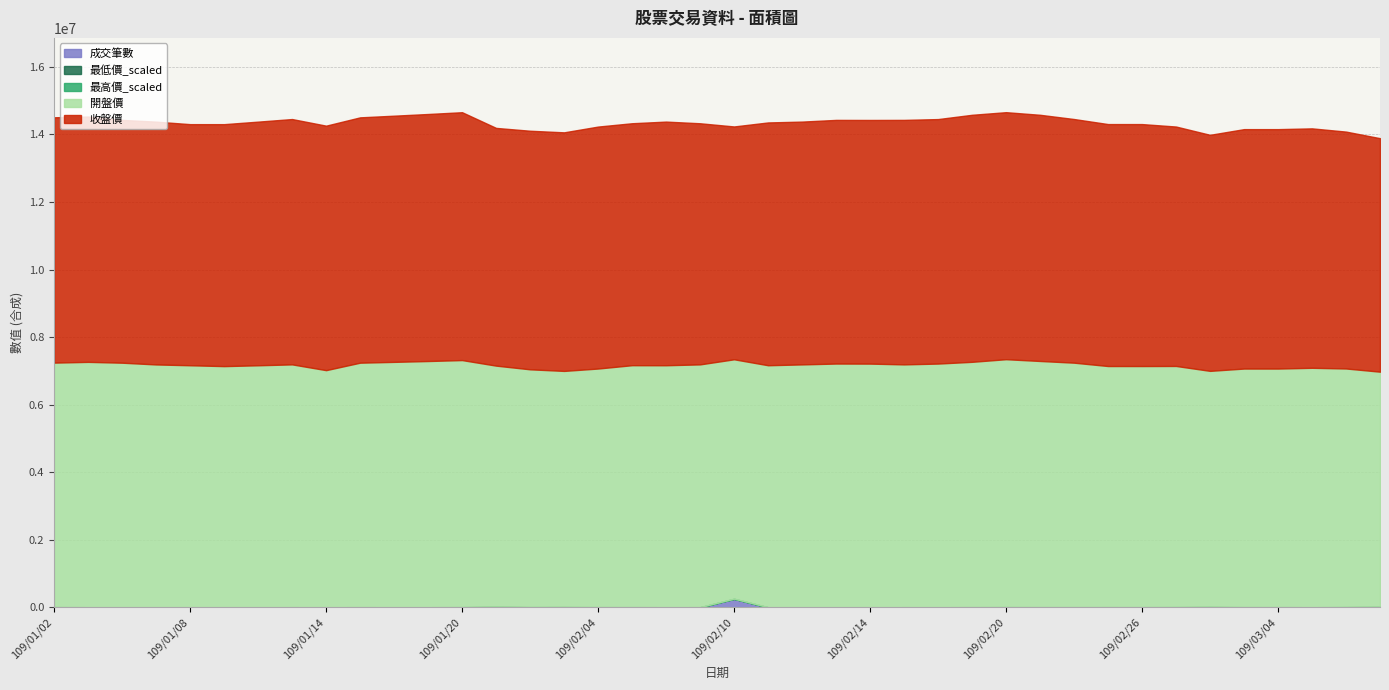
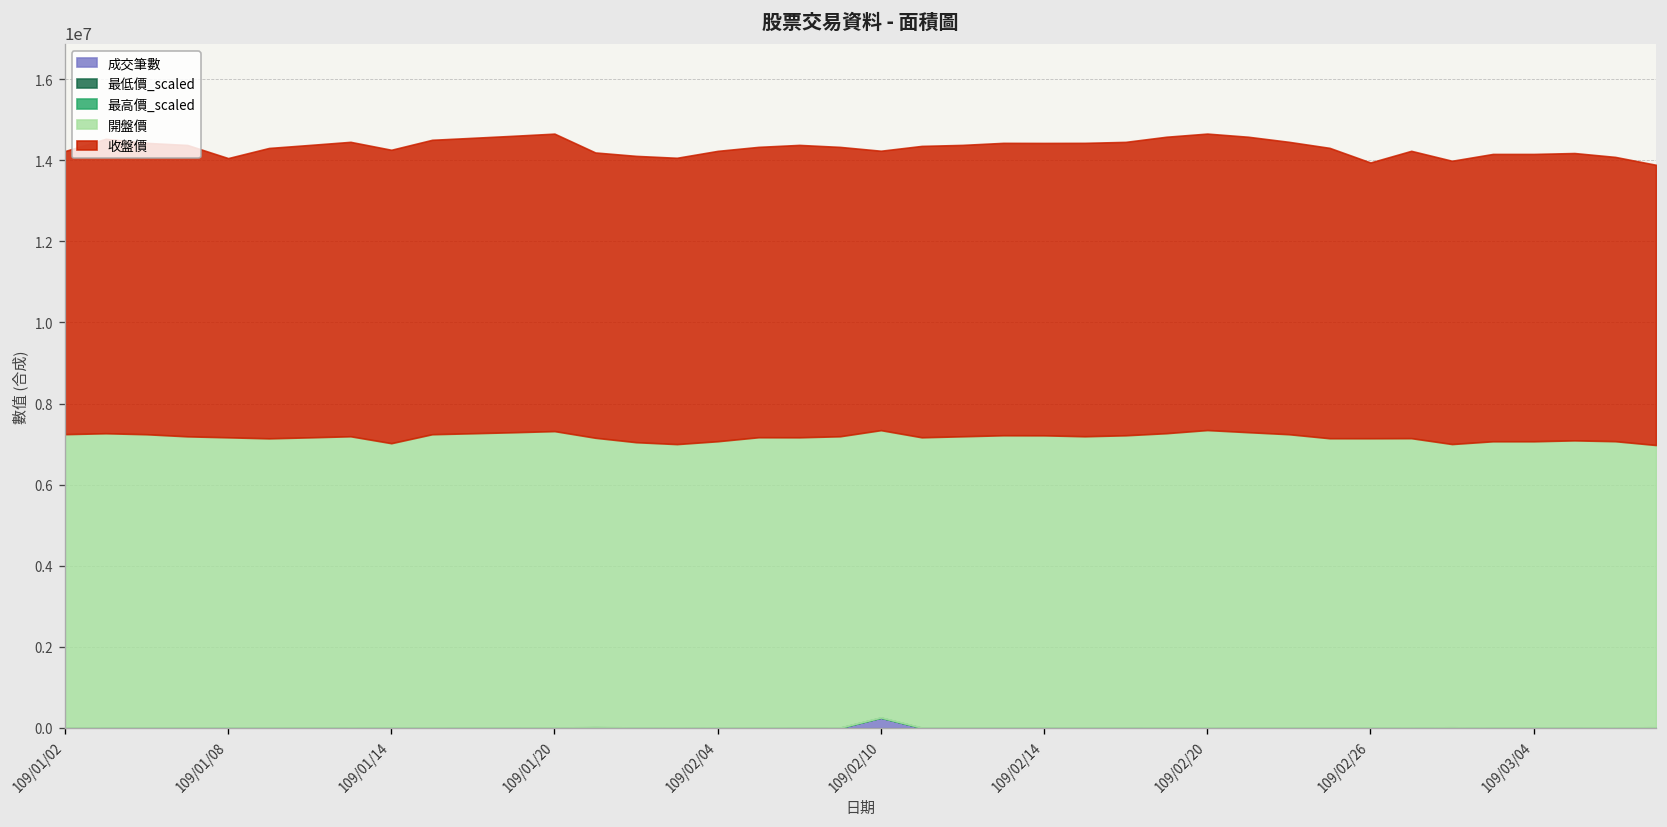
收盤價, 109/01/02: 7300000 -> 7000000
收盤價, 109/01/08: 7100000 -> 6900000
收盤價, 109/02/26: 7200000 -> 6800000
